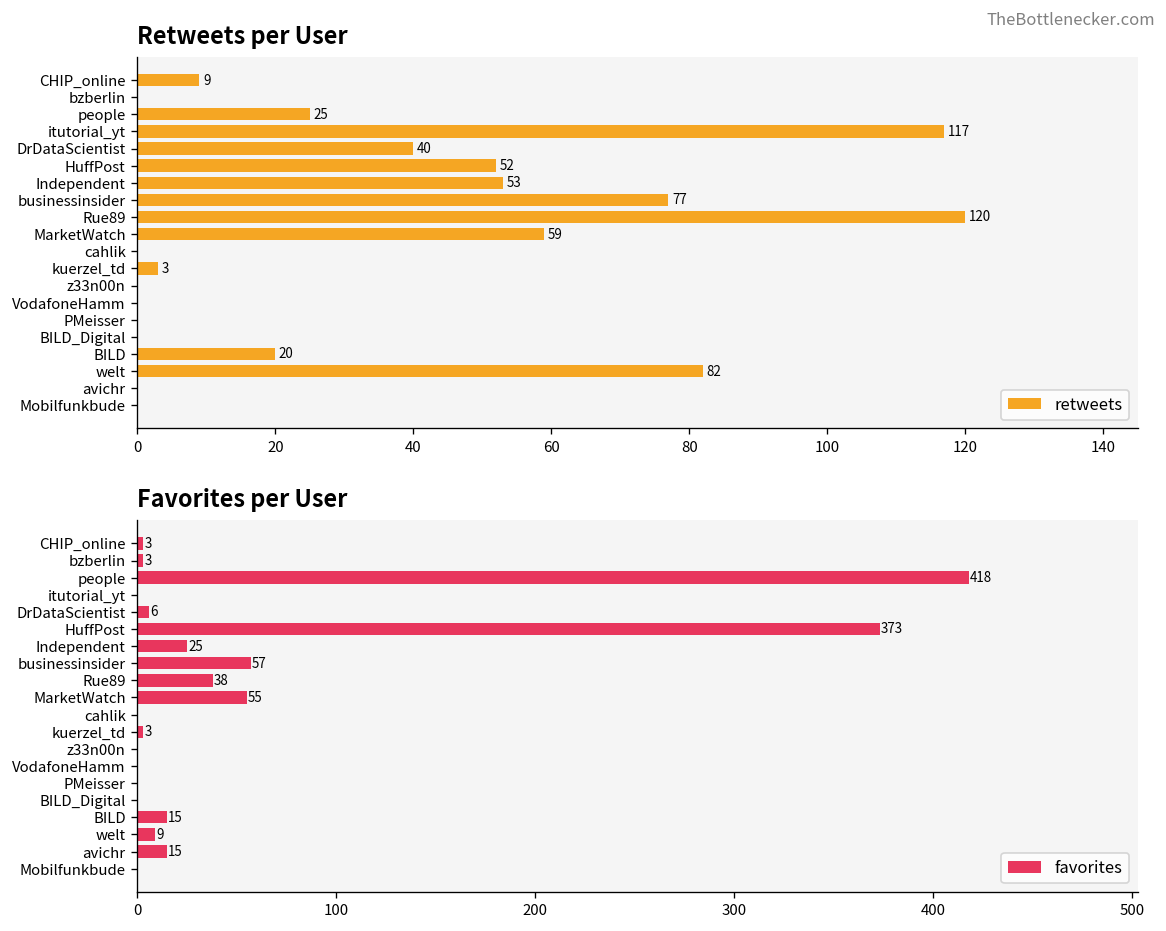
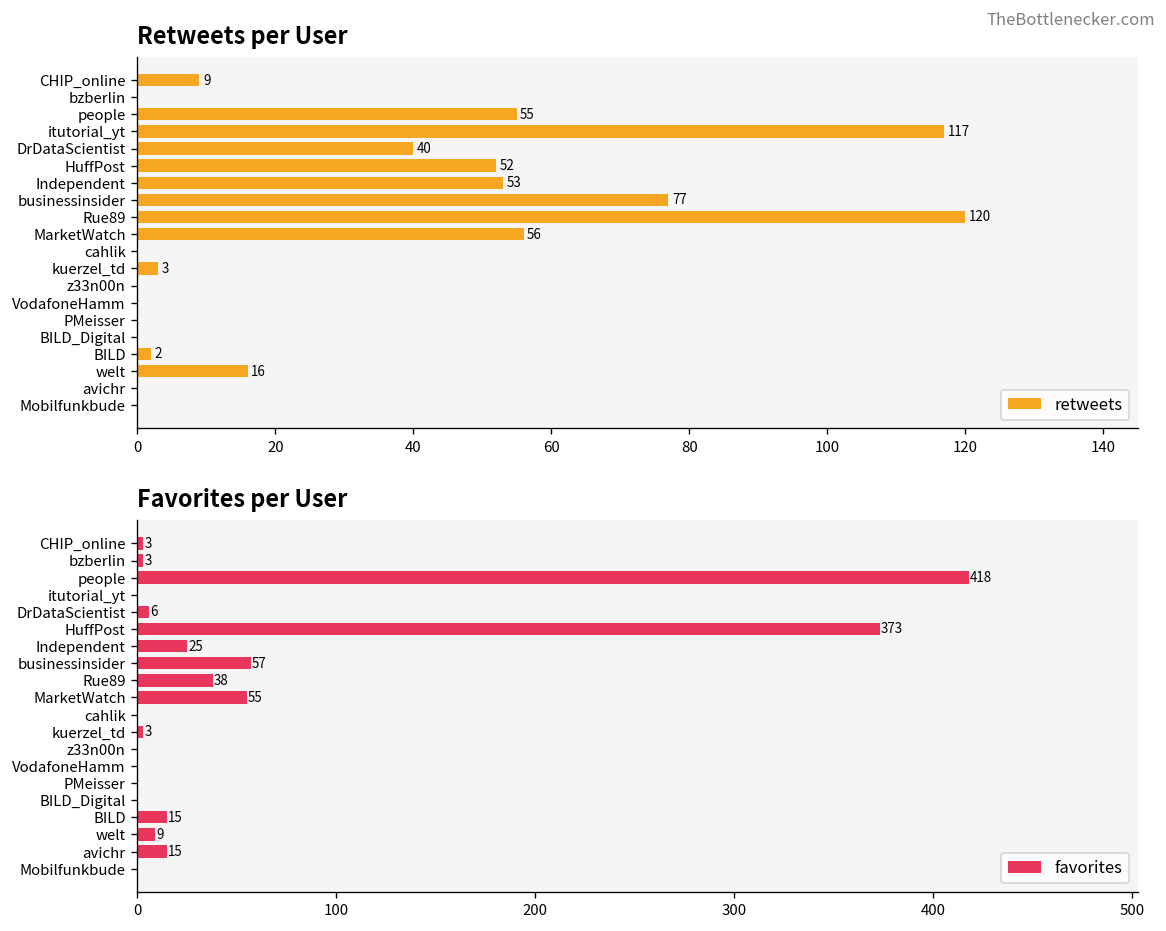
Retweets per User, people: 25 -> 55
Retweets per User, MarketWatch: 59 -> 56
Retweets per User, BILD: 20 -> 2
Retweets per User, welt: 82 -> 16
